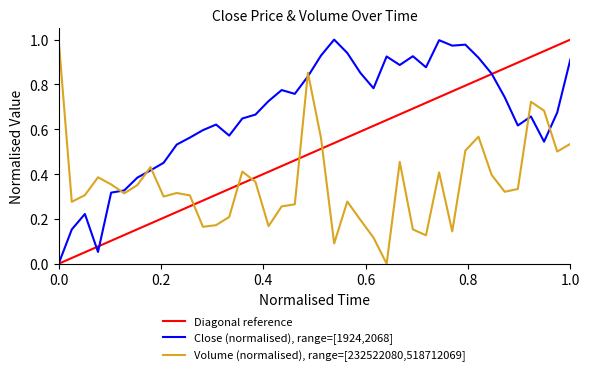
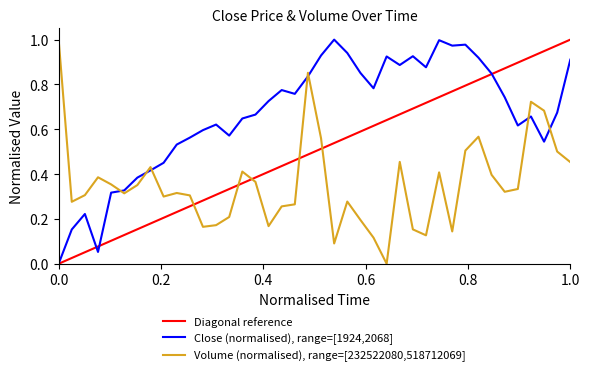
Volume (normalised), range=[232522080,518712069], 1.0: 0.53 -> 0.45
